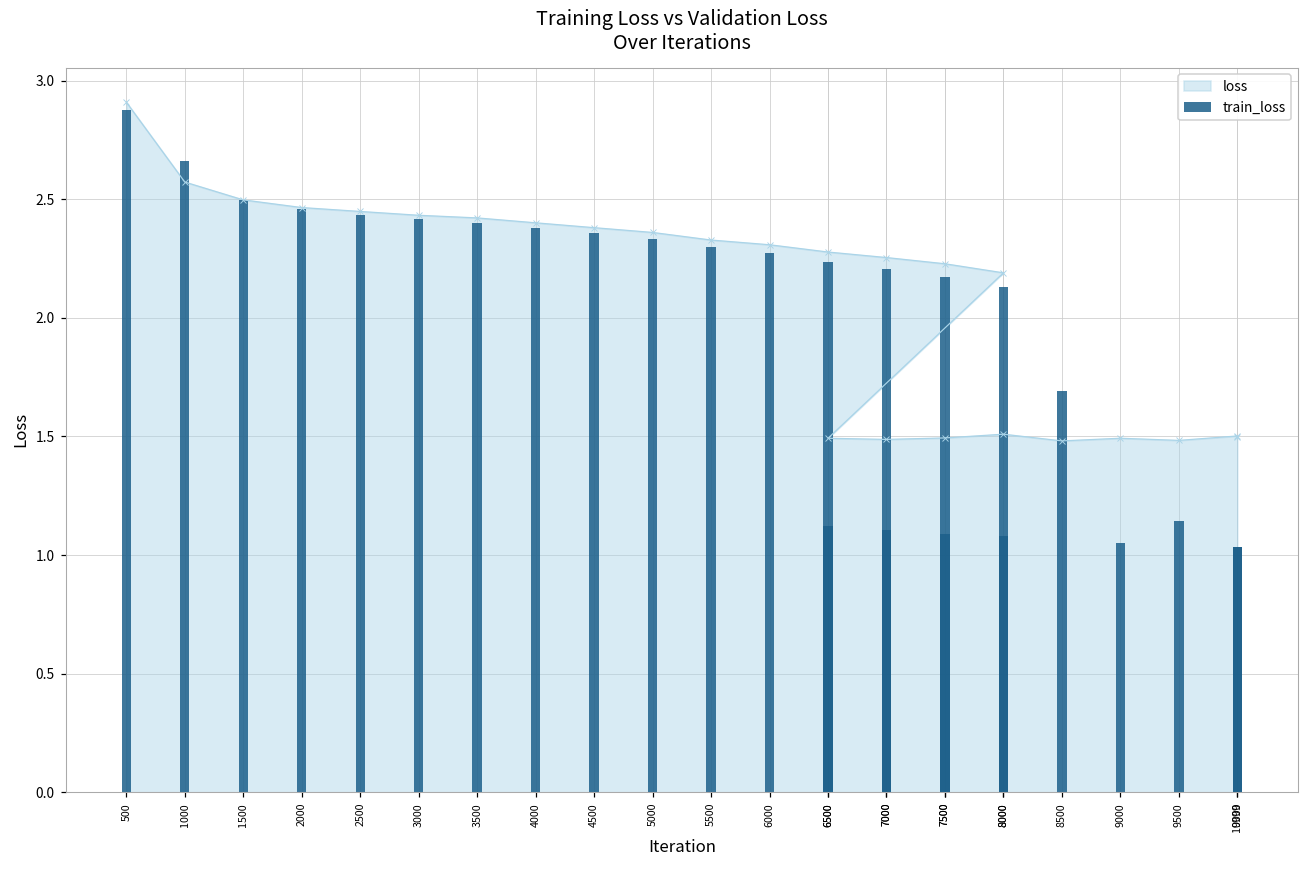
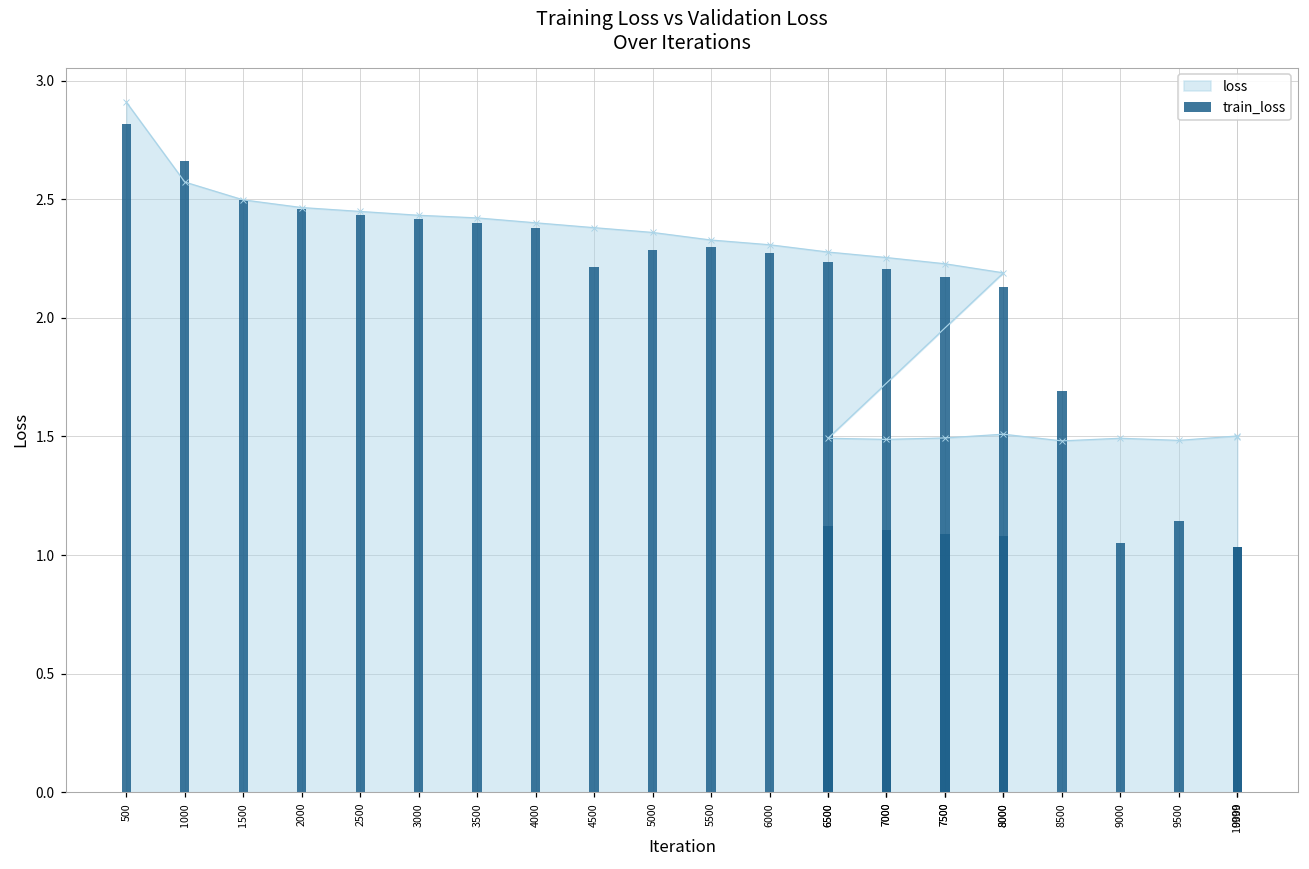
train_loss, 500: 2.88 -> 2.82
train_loss, 4500: 2.36 -> 2.21
train_loss, 5000: 2.33 -> 2.29
